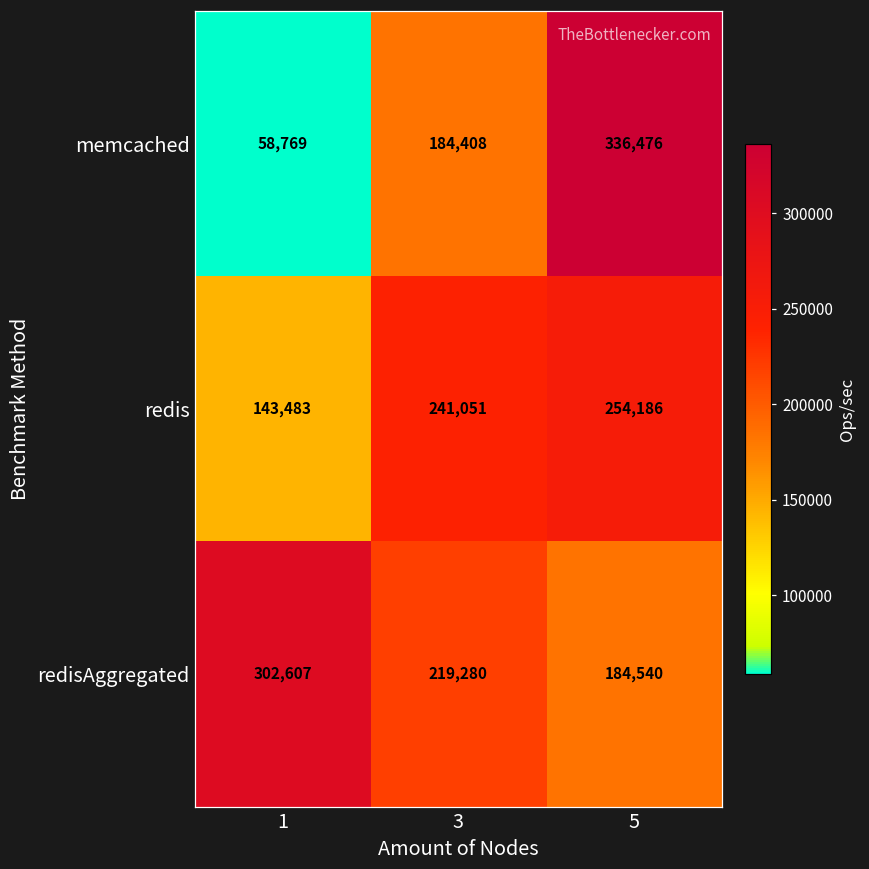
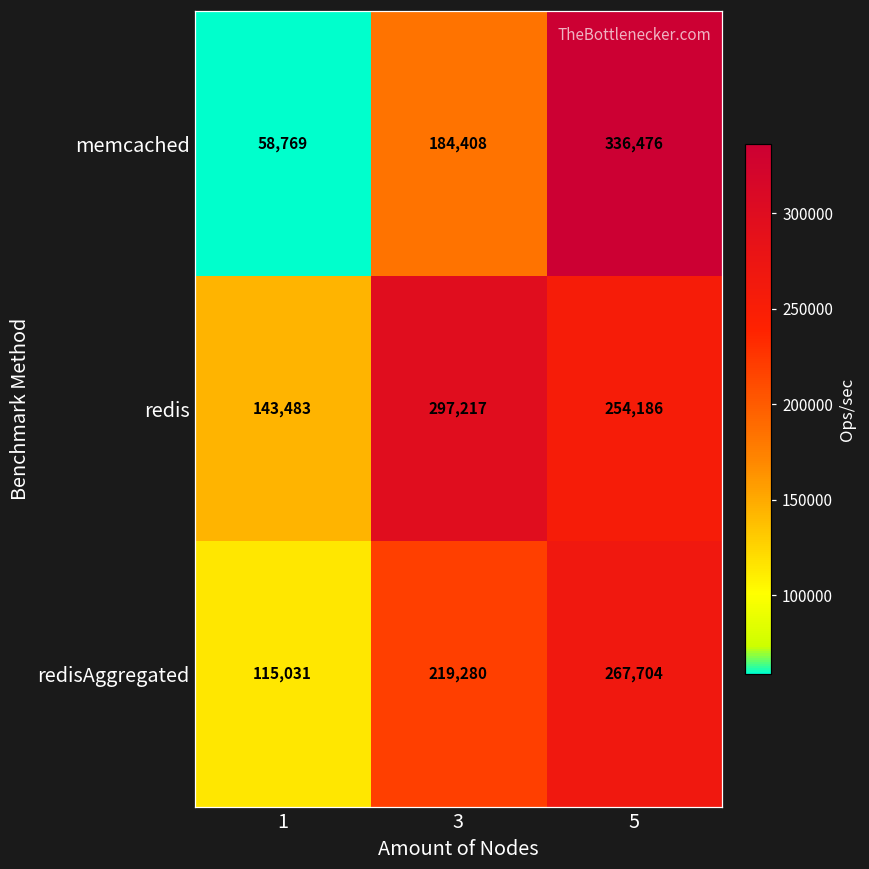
redis, 3: 241,051 -> 297,217
redisAggregated, 1: 302,607 -> 115,031
redisAggregated, 5: 184,540 -> 267,704
